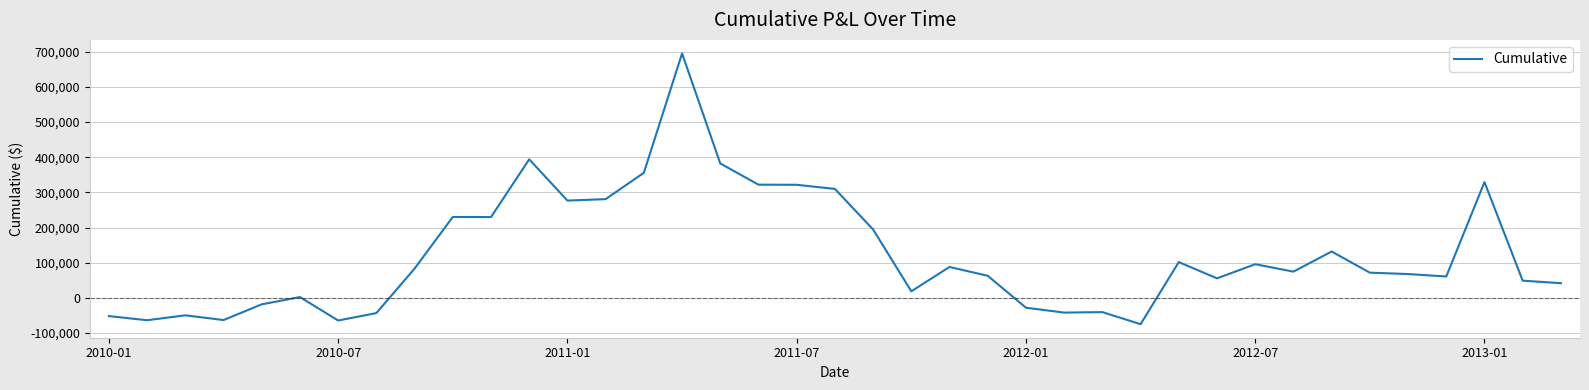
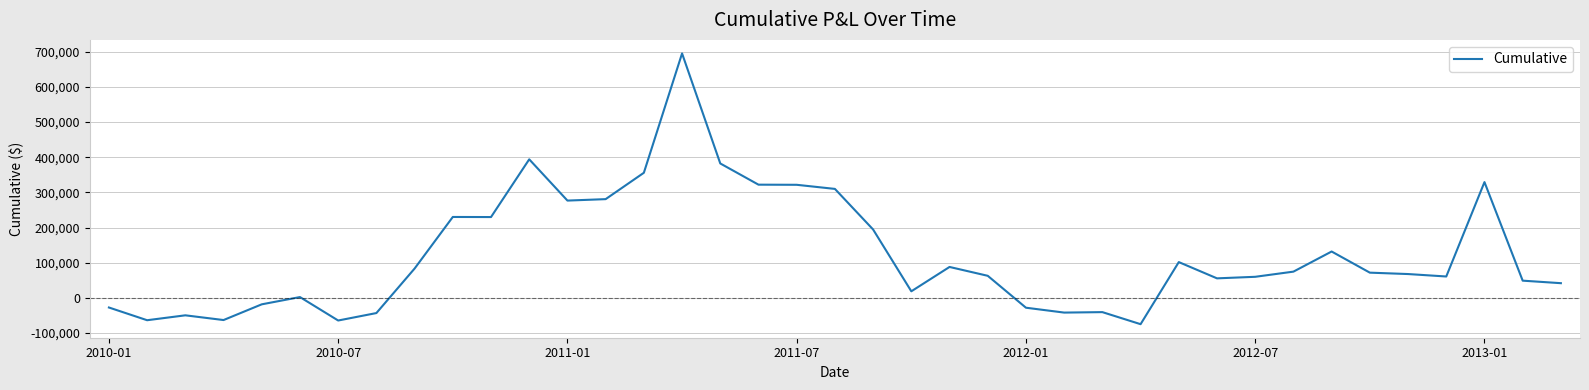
2010-01: -50,000 -> -30,000
2012-07: 100,000 -> 60,000
